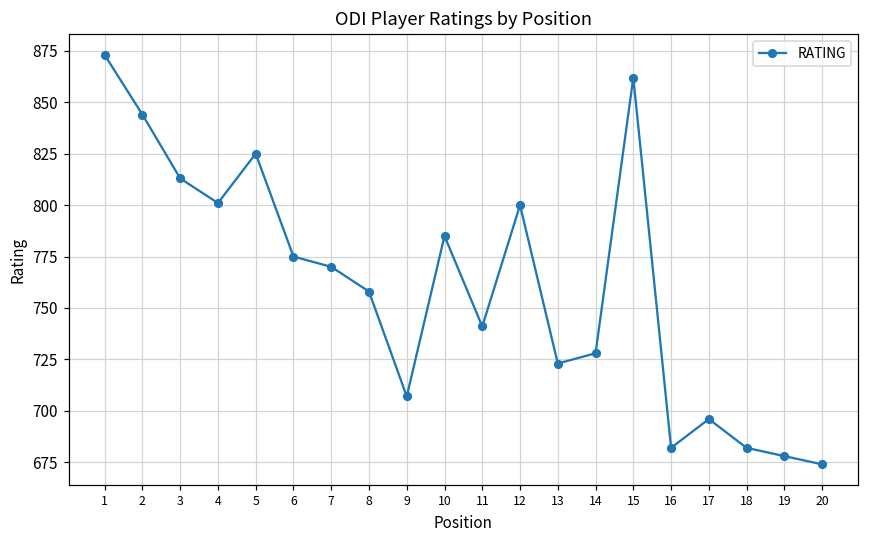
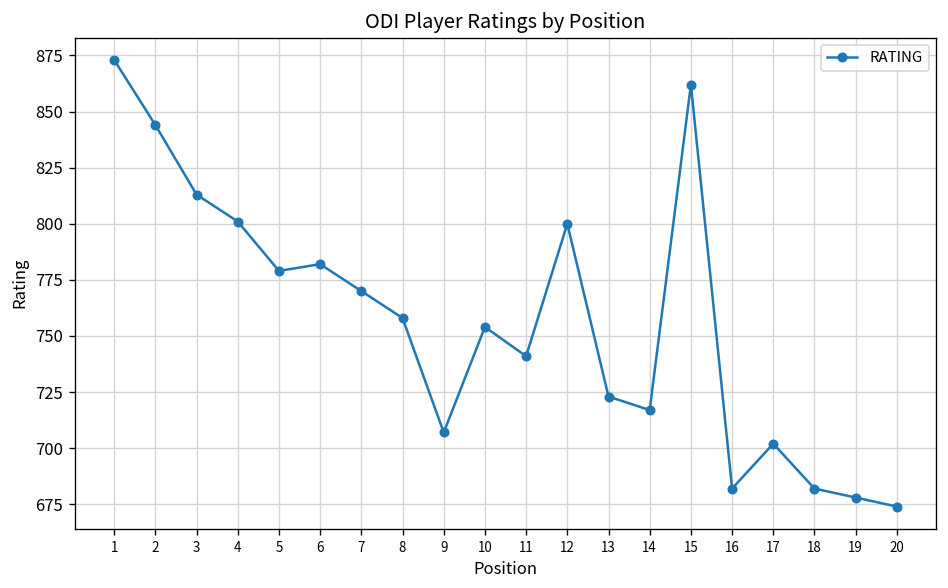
5: 825 -> 779
6: 775 -> 782
10: 785 -> 754
14: 728 -> 717
17: 696 -> 702
